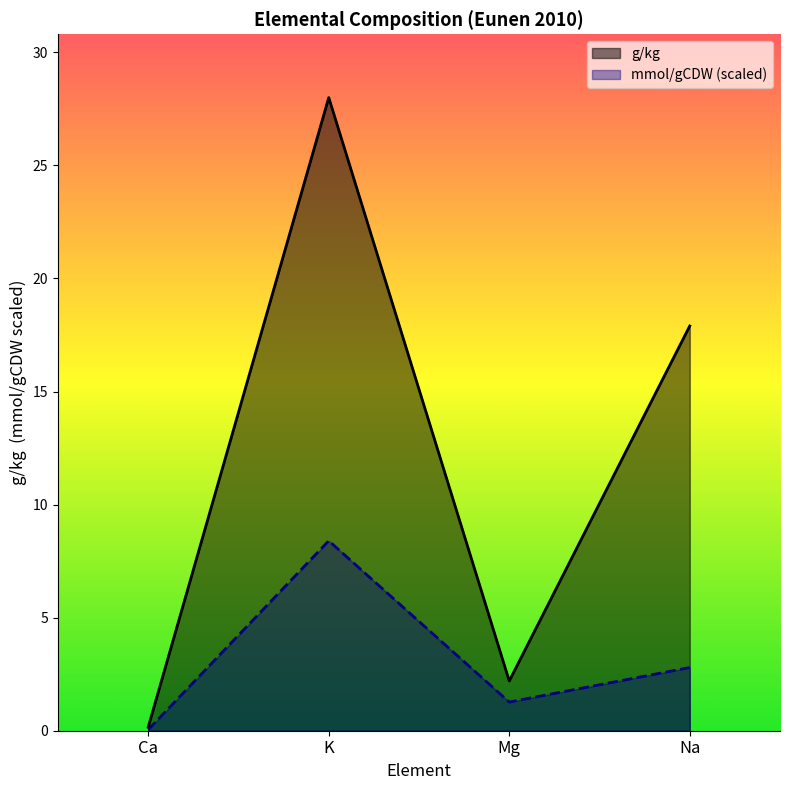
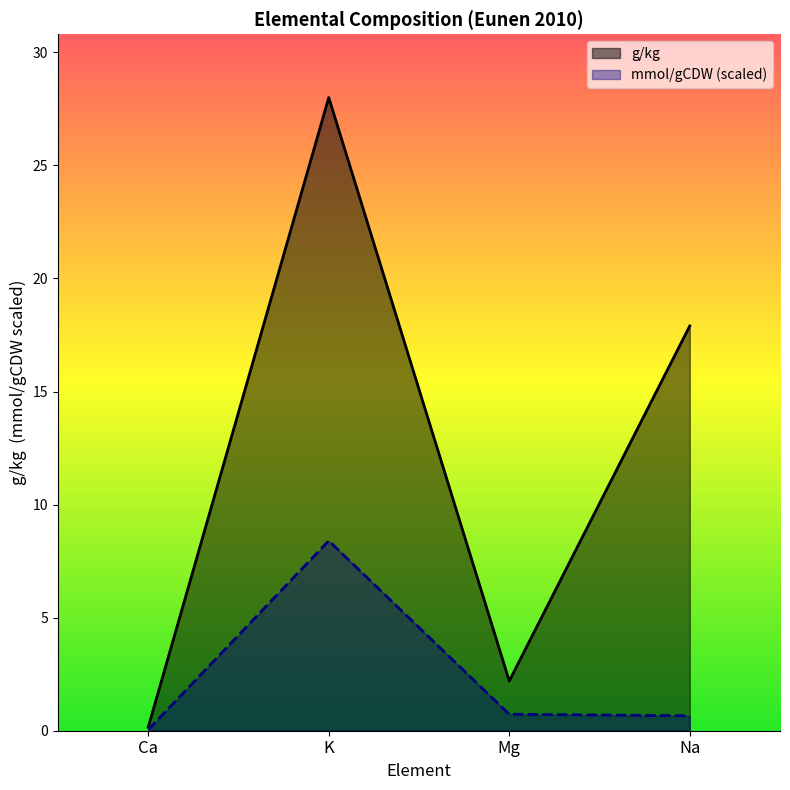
mmol/gCDW (scaled), Mg: 1.3 -> 0.7
mmol/gCDW (scaled), Na: 2.8 -> 0.7
